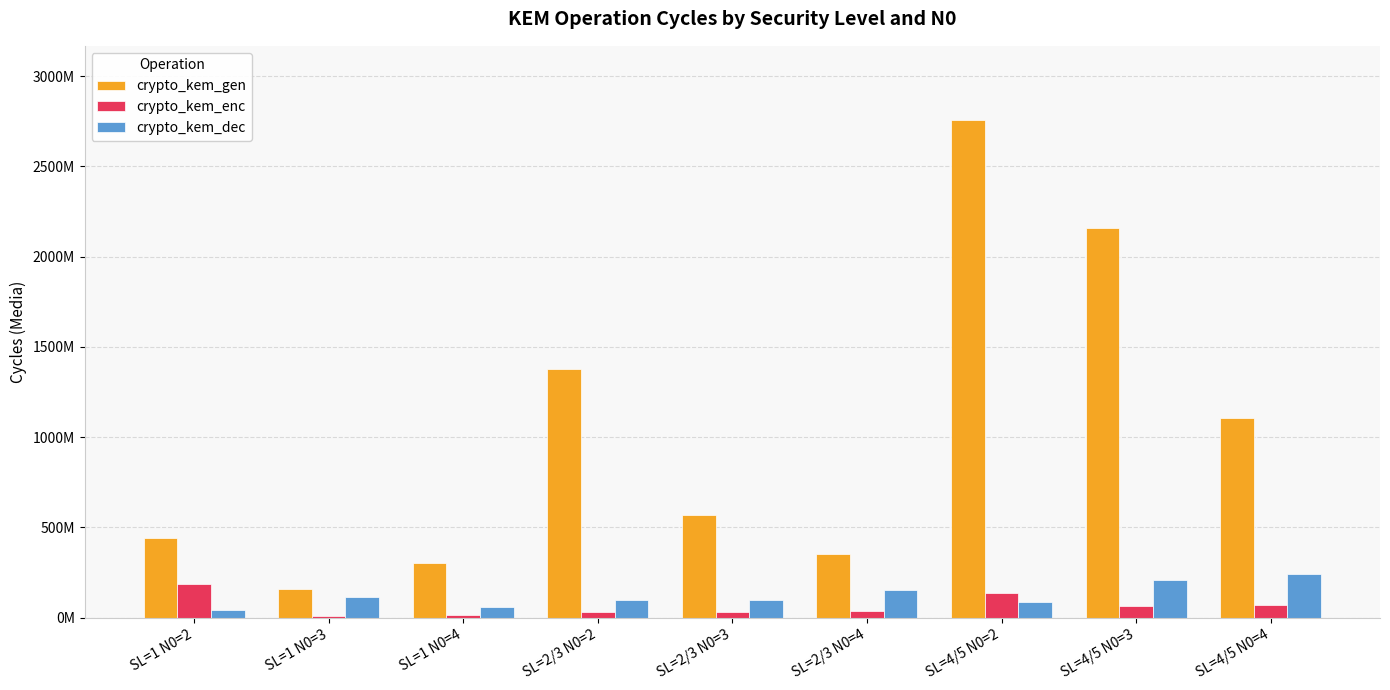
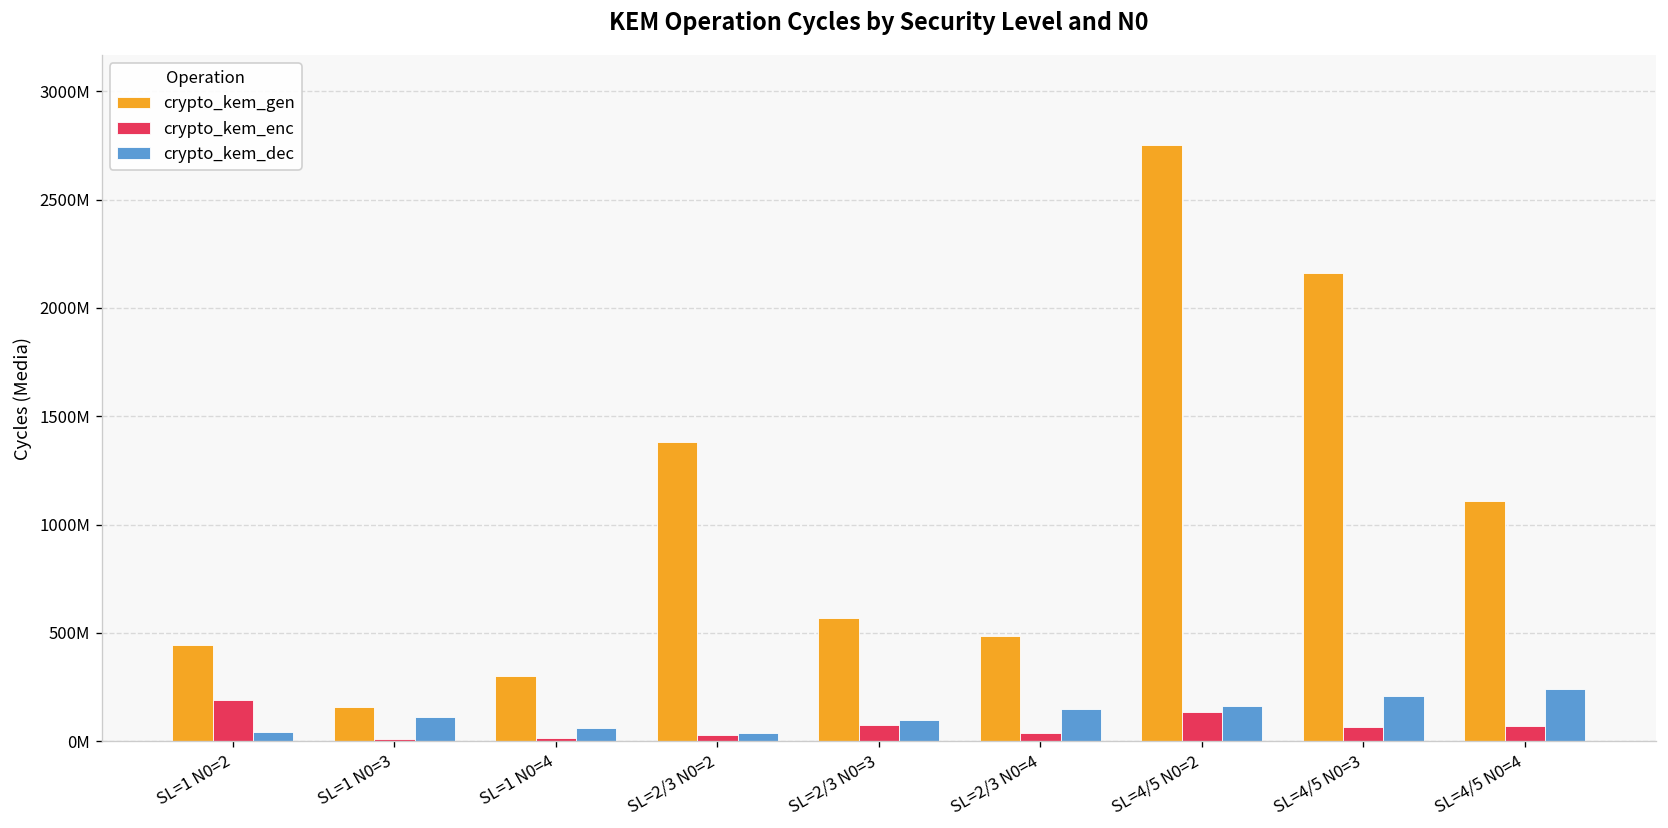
crypto_kem_dec, SL=2/3 N0=2: 100000000 -> 40000000
crypto_kem_enc, SL=2/3 N0=3: 30000000 -> 70000000
crypto_kem_gen, SL=2/3 N0=4: 350000000 -> 480000000
crypto_kem_dec, SL=4/5 N0=2: 90000000 -> 160000000
